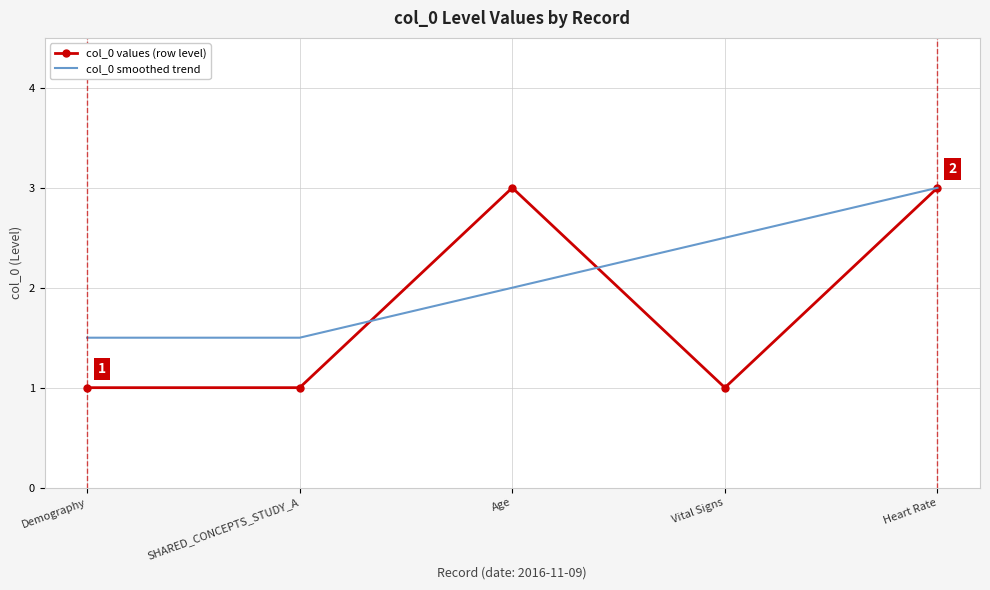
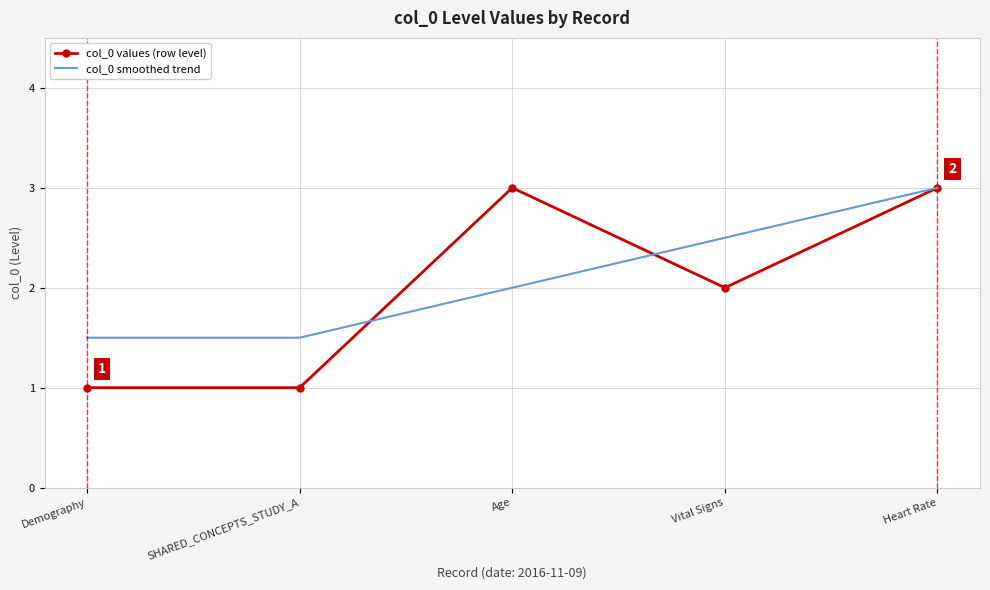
col_0 values (row level), Vital Signs: 1 -> 2
